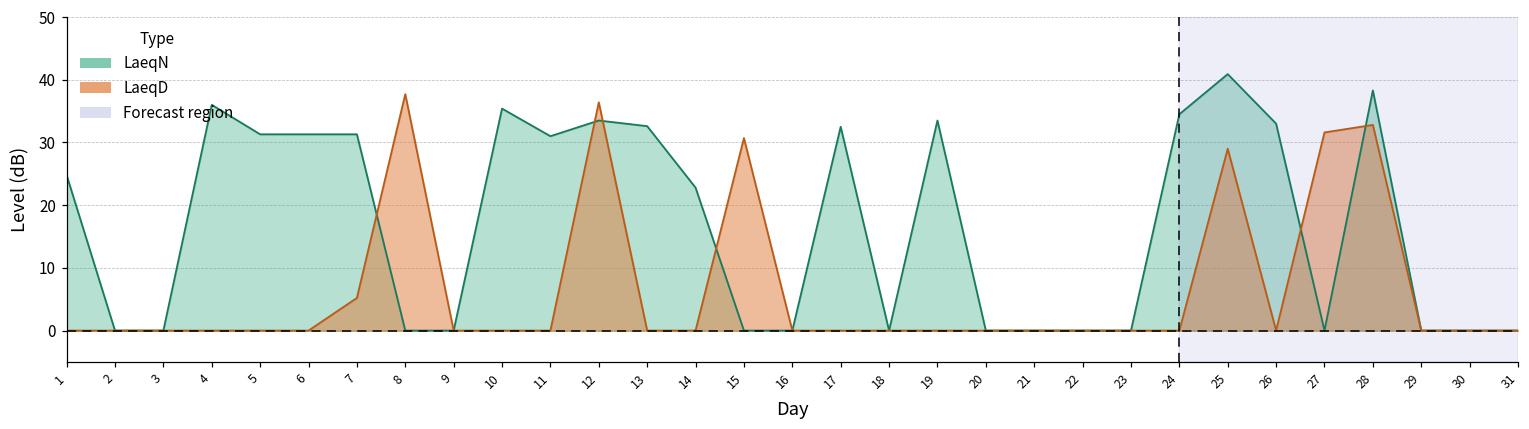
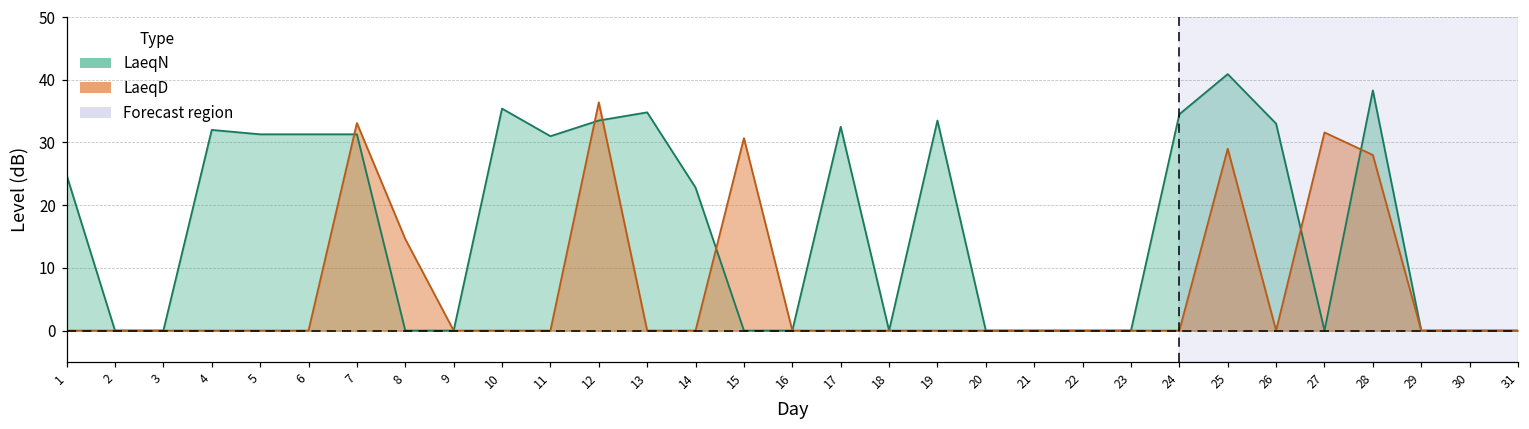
LaeqN, 4: 36 -> 32
LaeqD, 7: 5 -> 33
LaeqD, 8: 38 -> 15
LaeqN, 13: 33 -> 35
LaeqD, 28: 33 -> 28
